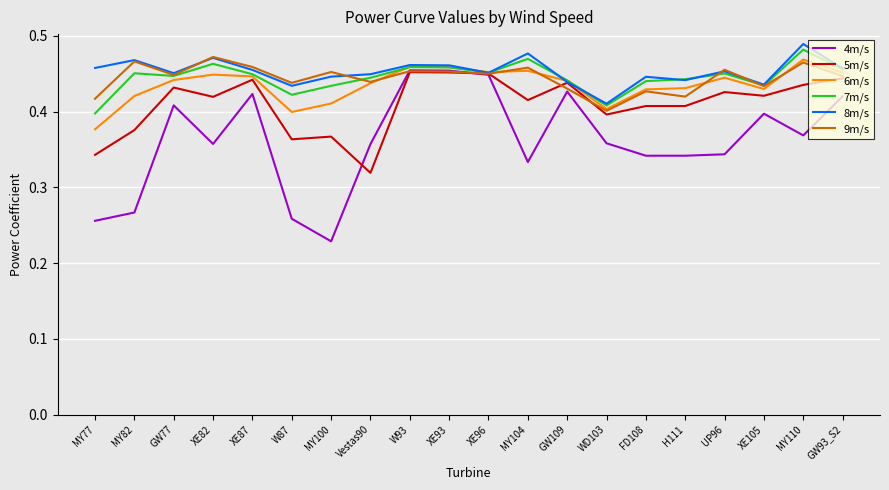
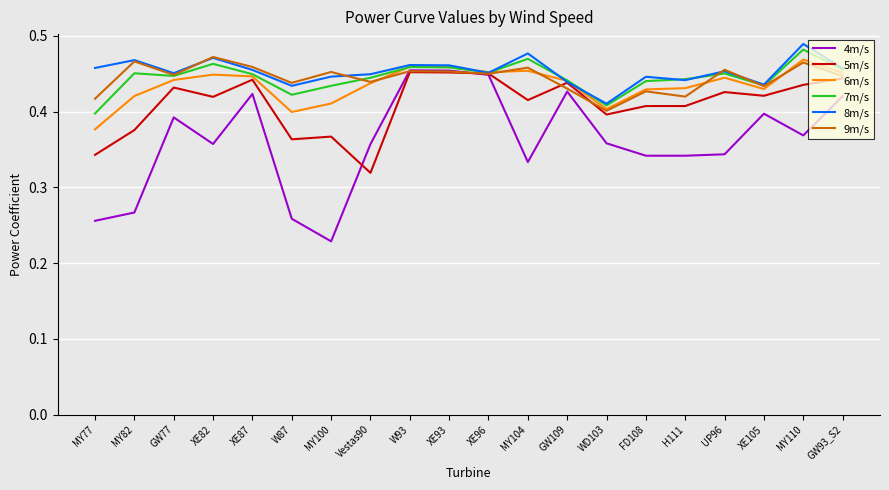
4m/s, GW77: 0.41 -> 0.39
